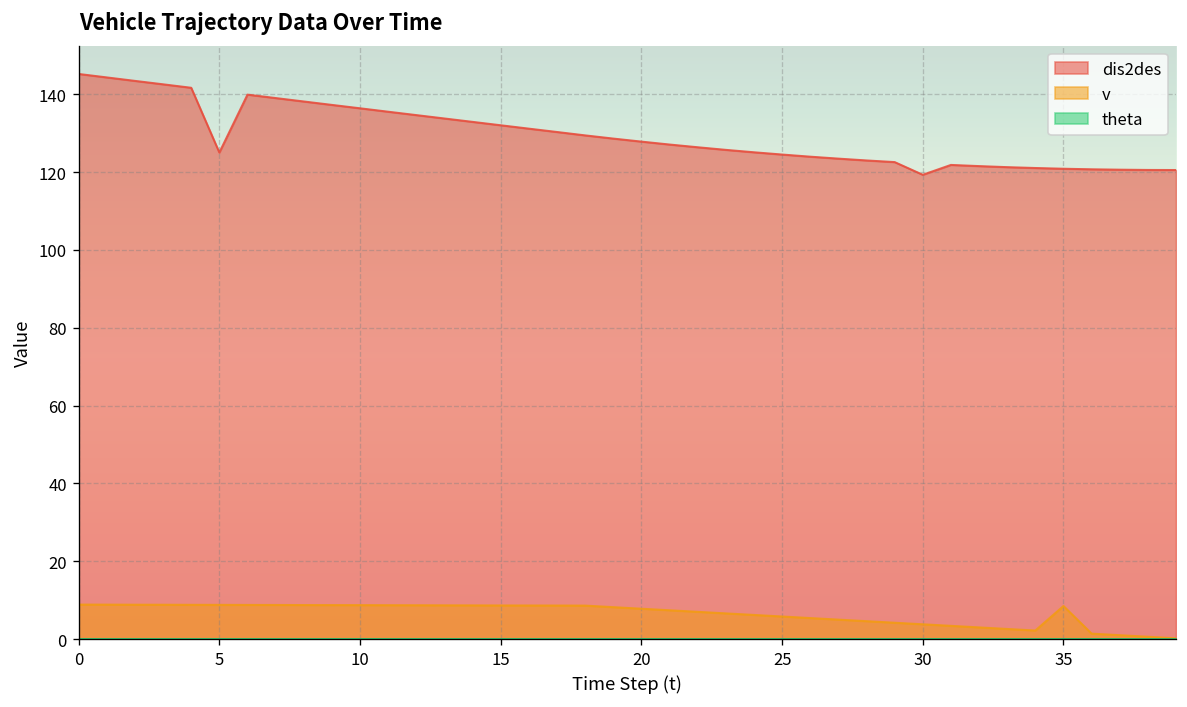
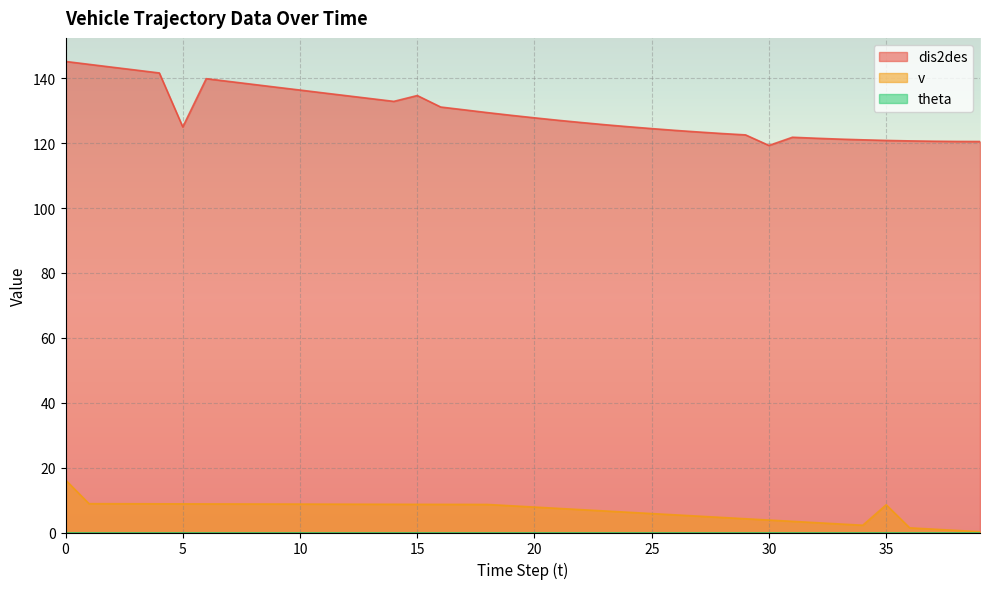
v, 0: 9 -> 16
dis2des, 15: 132 -> 135
